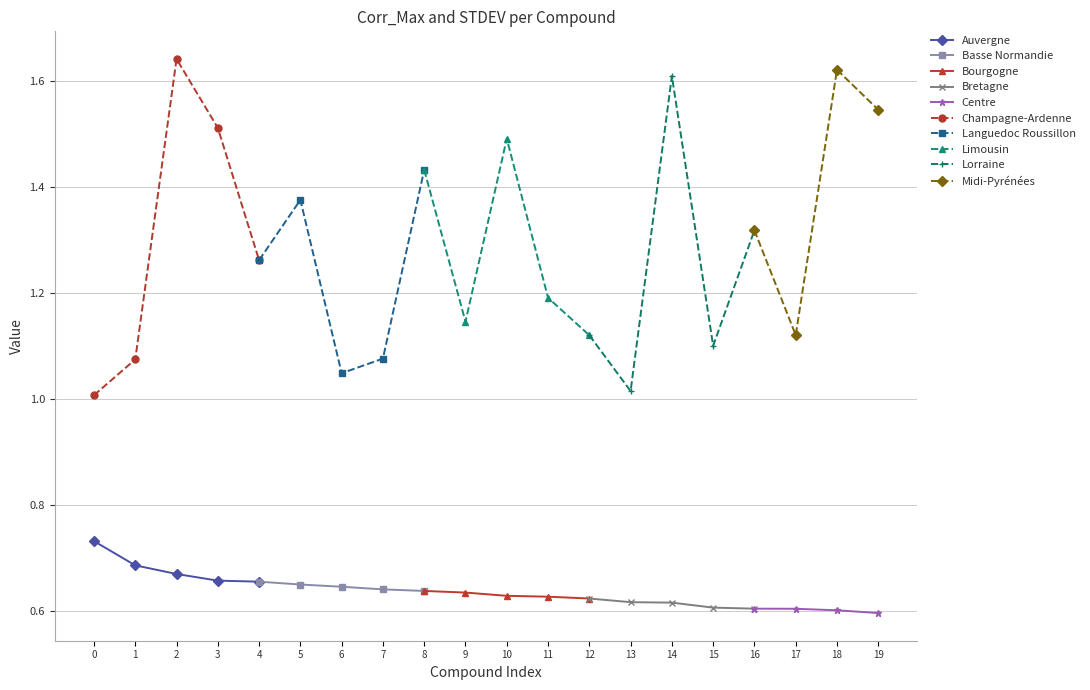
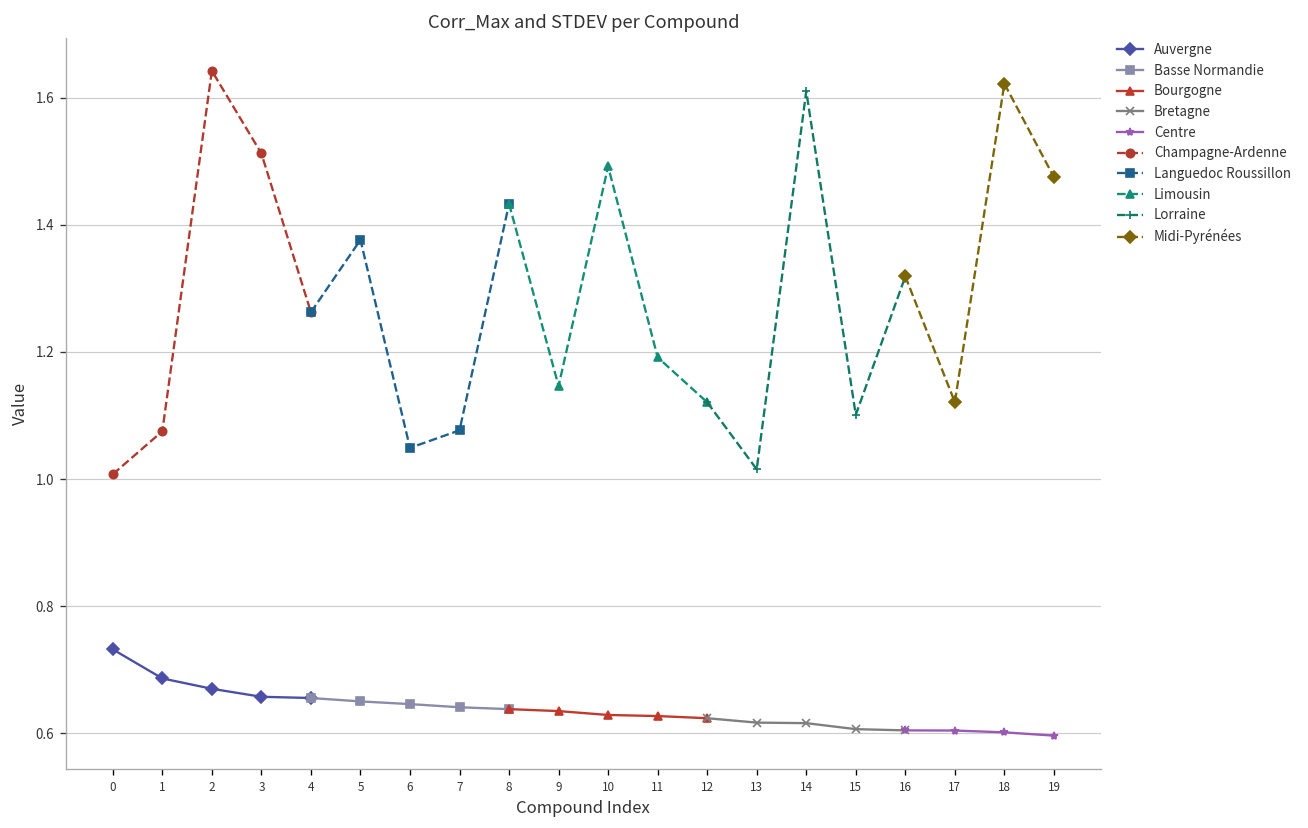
Midi-Pyrénées, 19: 1.55 -> 1.47
